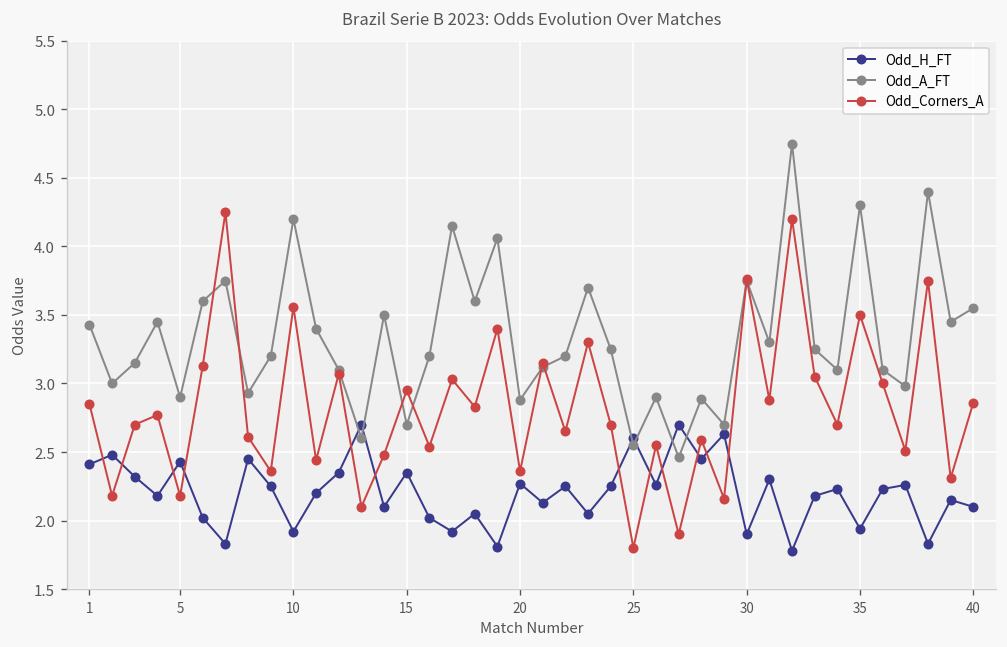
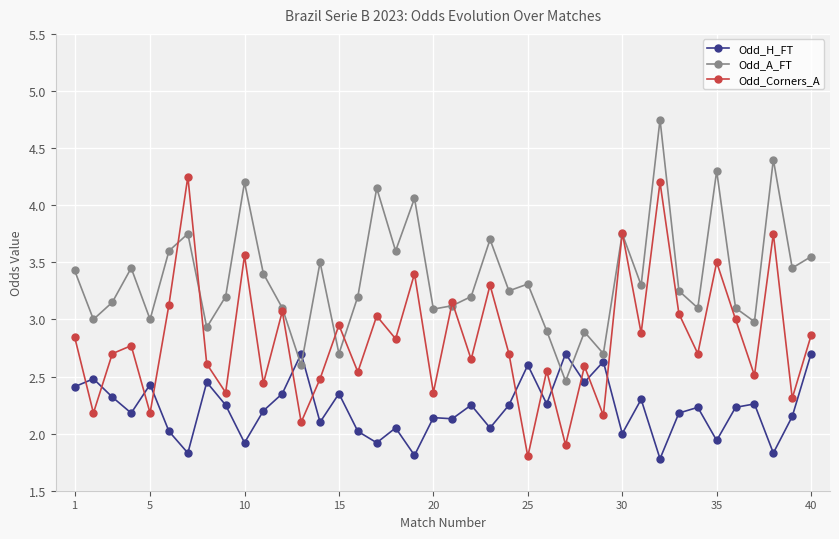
Odd_A_FT, 5: 2.9 -> 3.0
Odd_H_FT, 20: 2.27 -> 2.14
Odd_A_FT, 20: 2.88 -> 3.09
Odd_A_FT, 25: 2.55 -> 3.31
Odd_H_FT, 30: 1.9 -> 2.0
Odd_H_FT, 40: 2.1 -> 2.7
